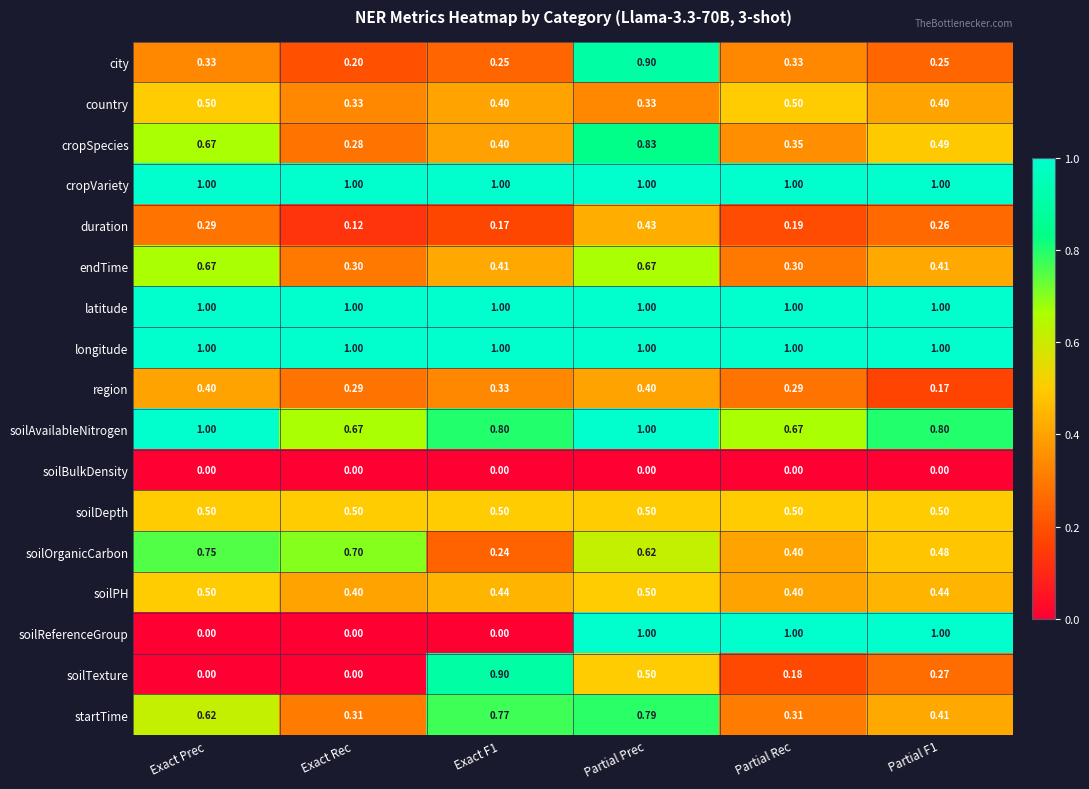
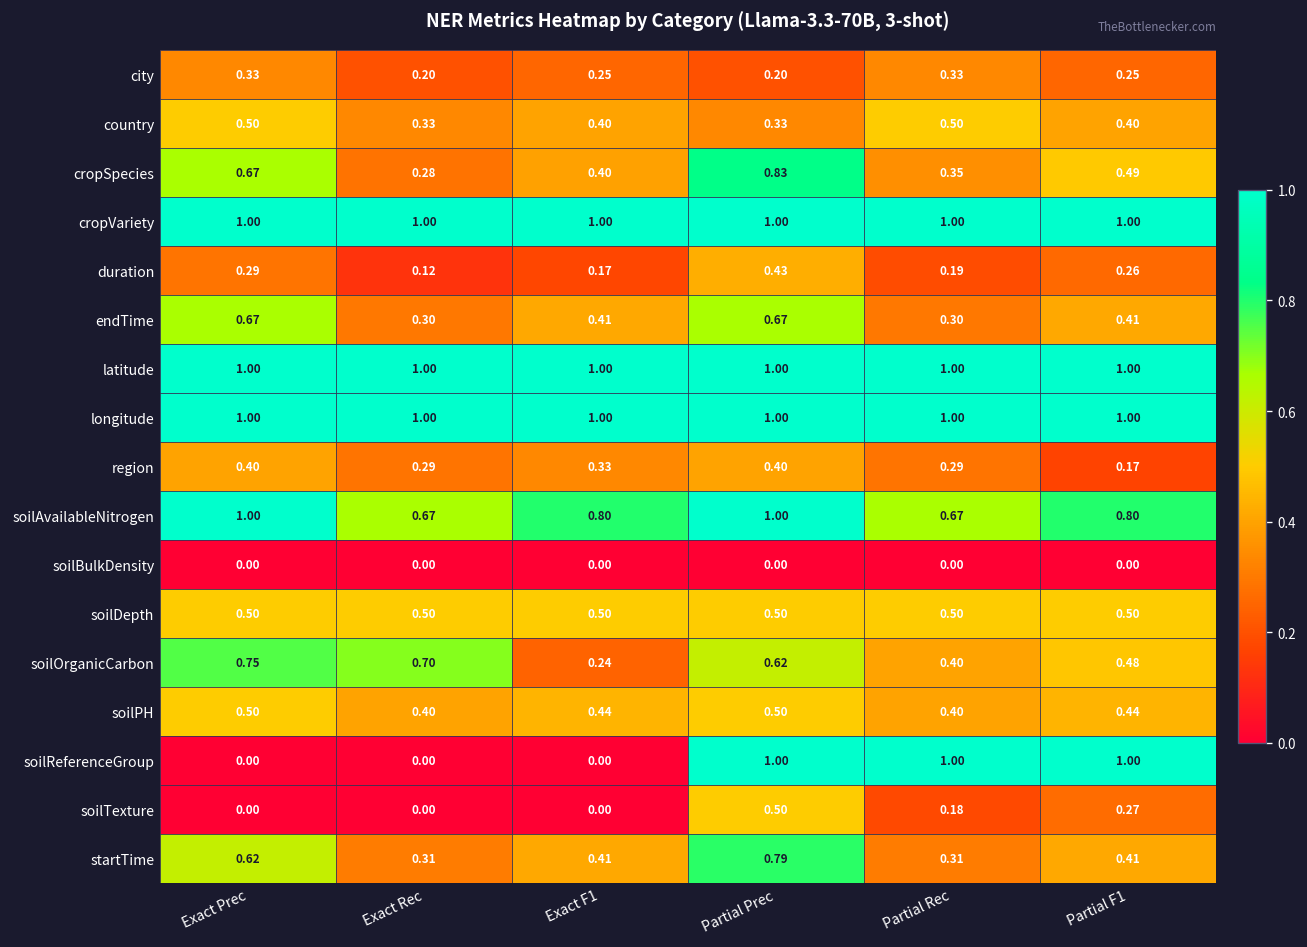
city, Partial Prec: 0.90 -> 0.20
soilTexture, Exact F1: 0.90 -> 0.00
startTime, Exact F1: 0.77 -> 0.41
